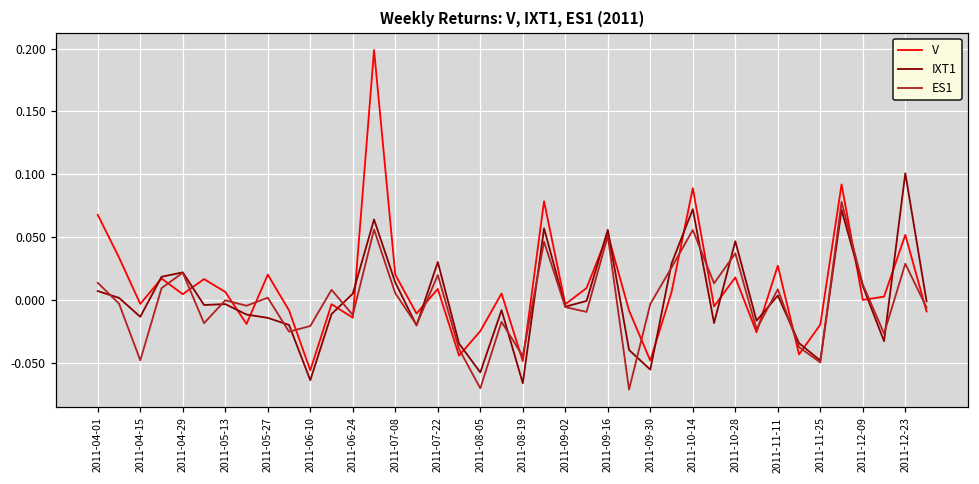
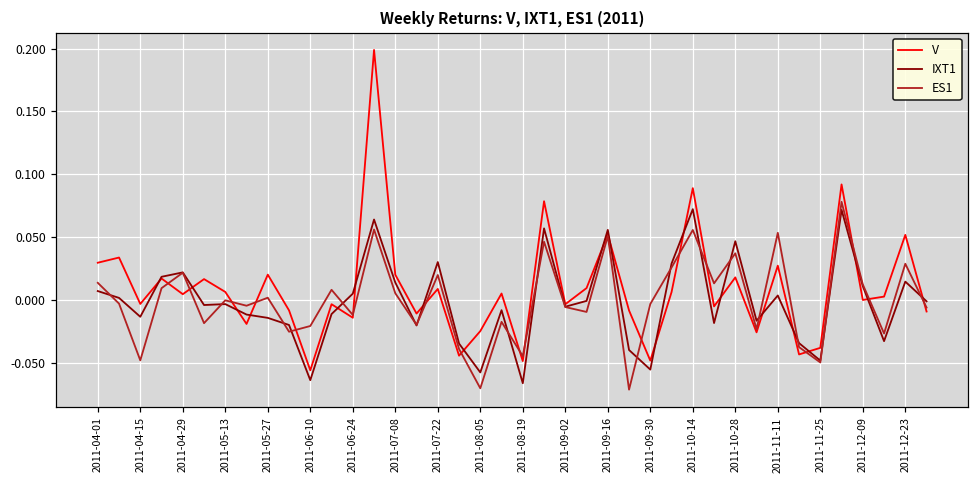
V, 2011-04-01: 0.068 -> 0.030
ES1, 2011-11-11: 0.008 -> 0.053
V, 2011-11-25: -0.020 -> -0.038
IXT1, 2011-12-23: 0.101 -> 0.015
